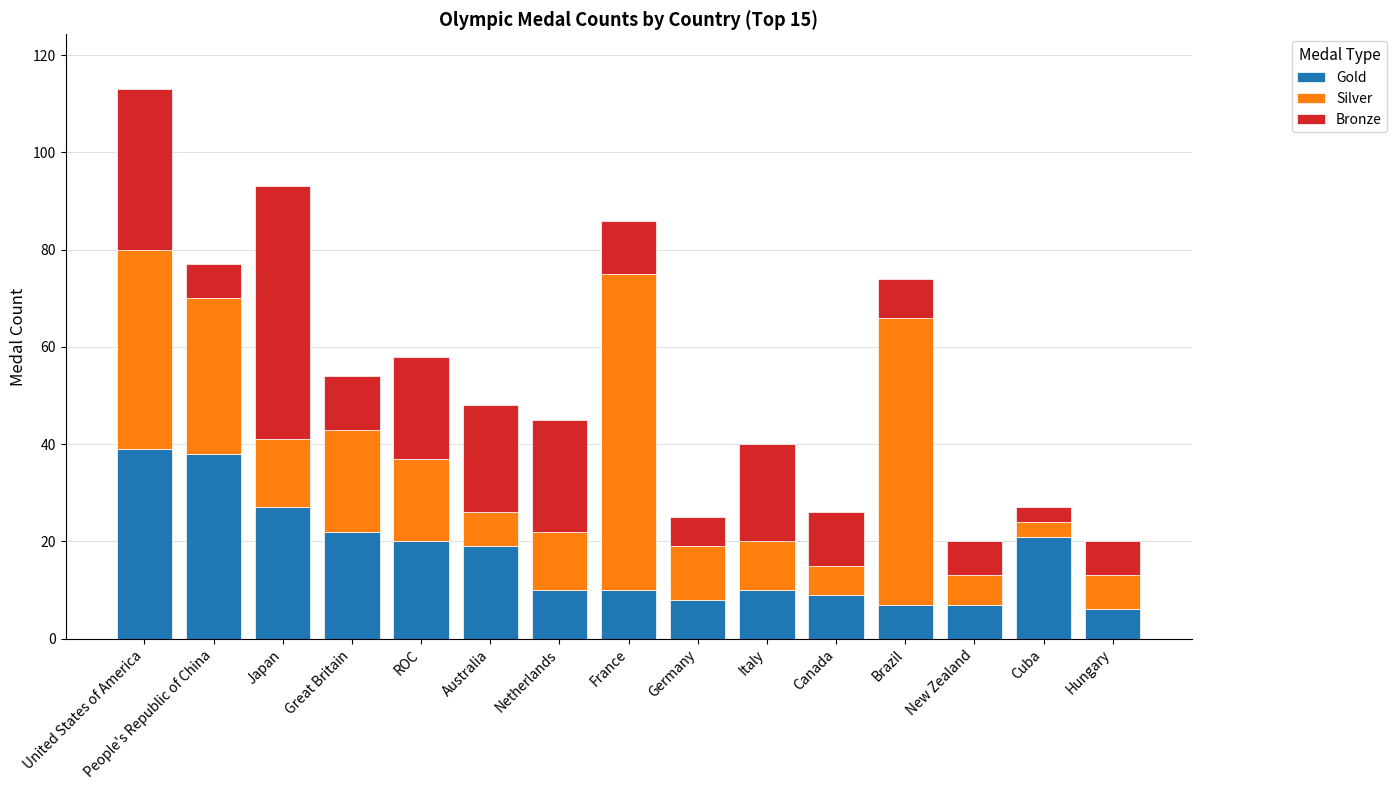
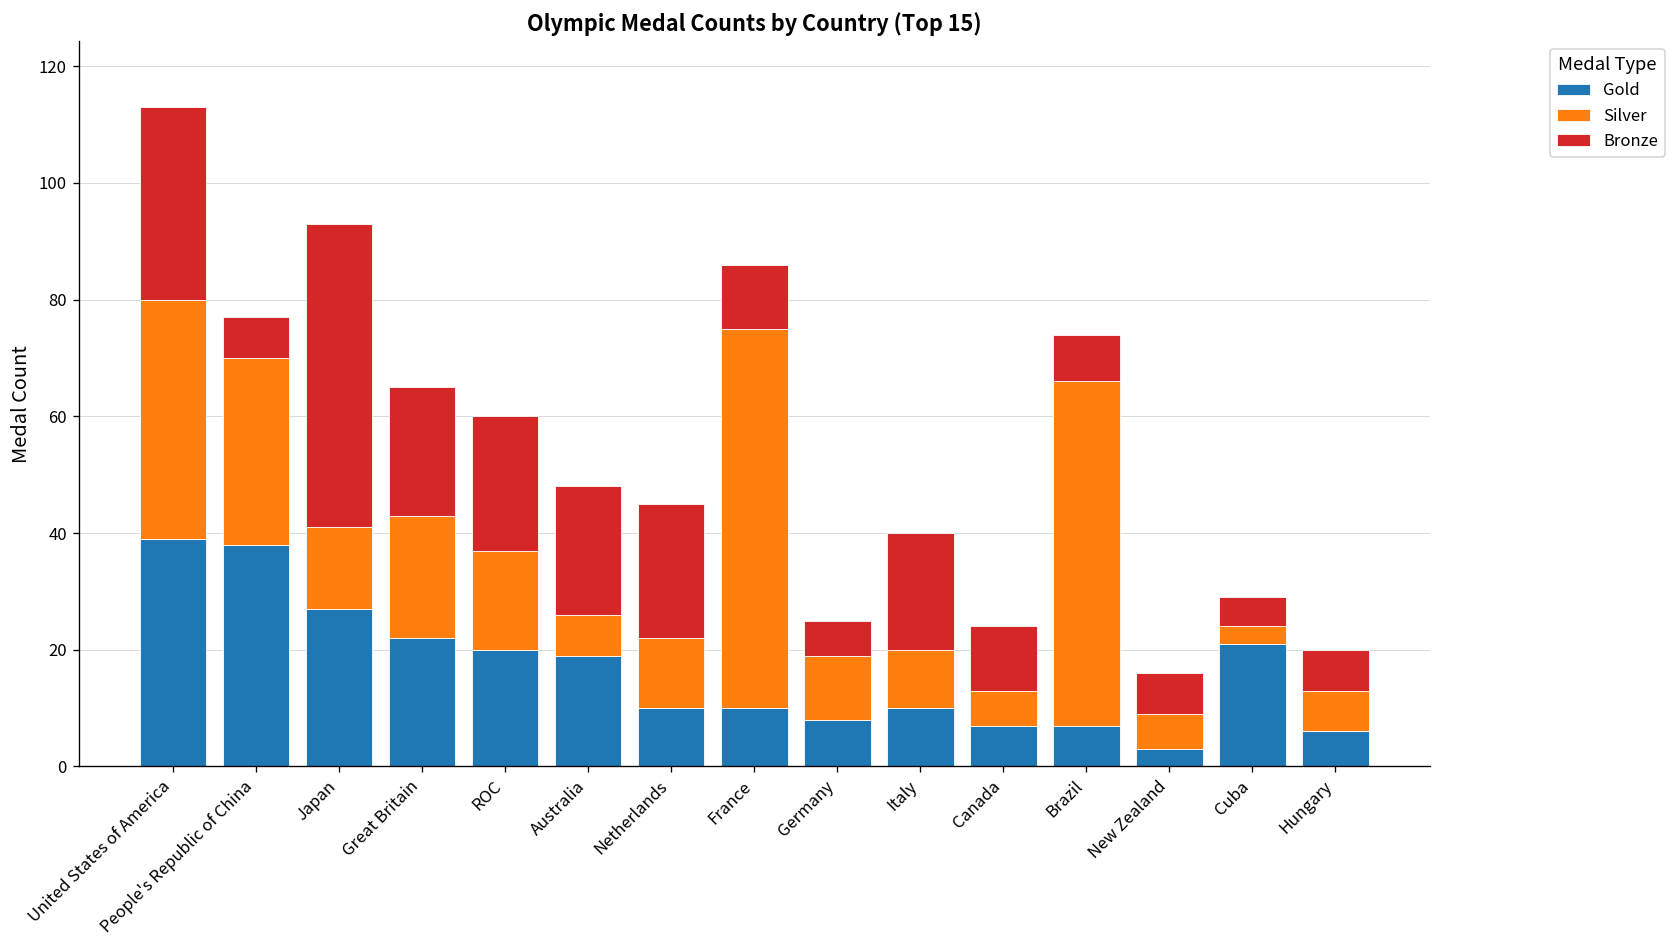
Bronze, Great Britain: 11 -> 22
Bronze, ROC: 21 -> 23
Gold, Canada: 9 -> 7
Gold, New Zealand: 7 -> 3
Bronze, Cuba: 3 -> 5
